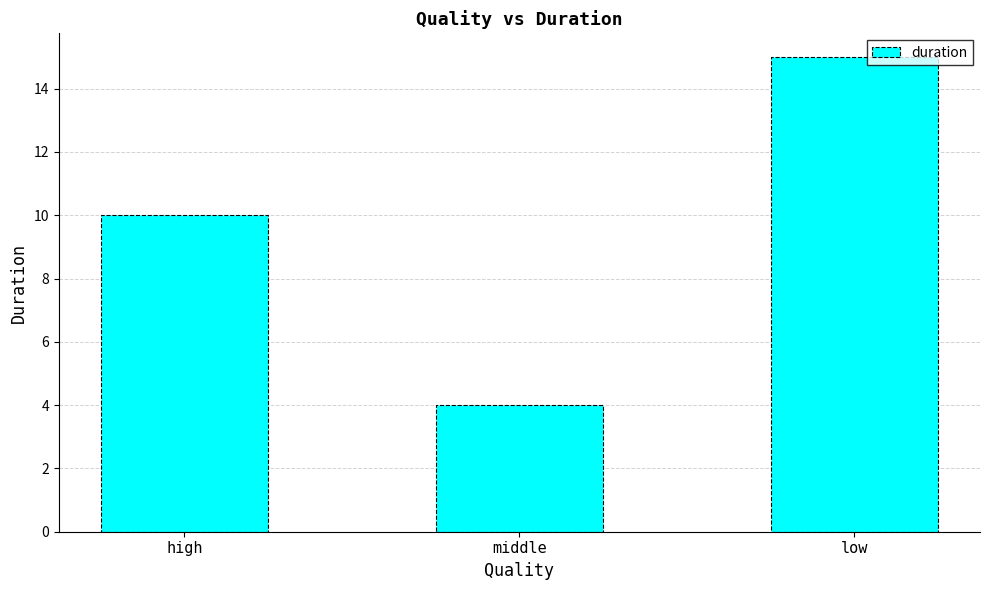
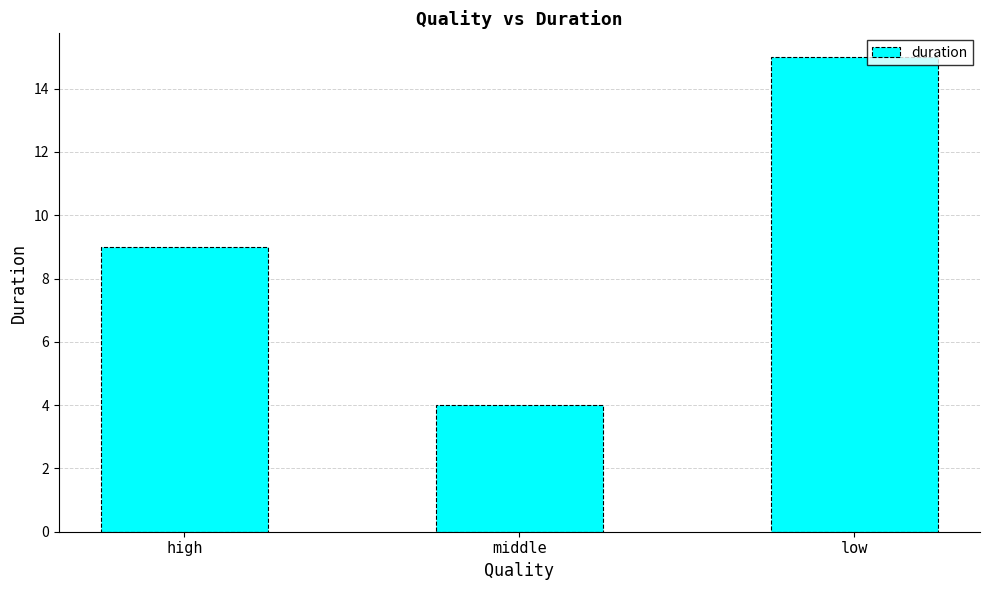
high: 10 -> 9
